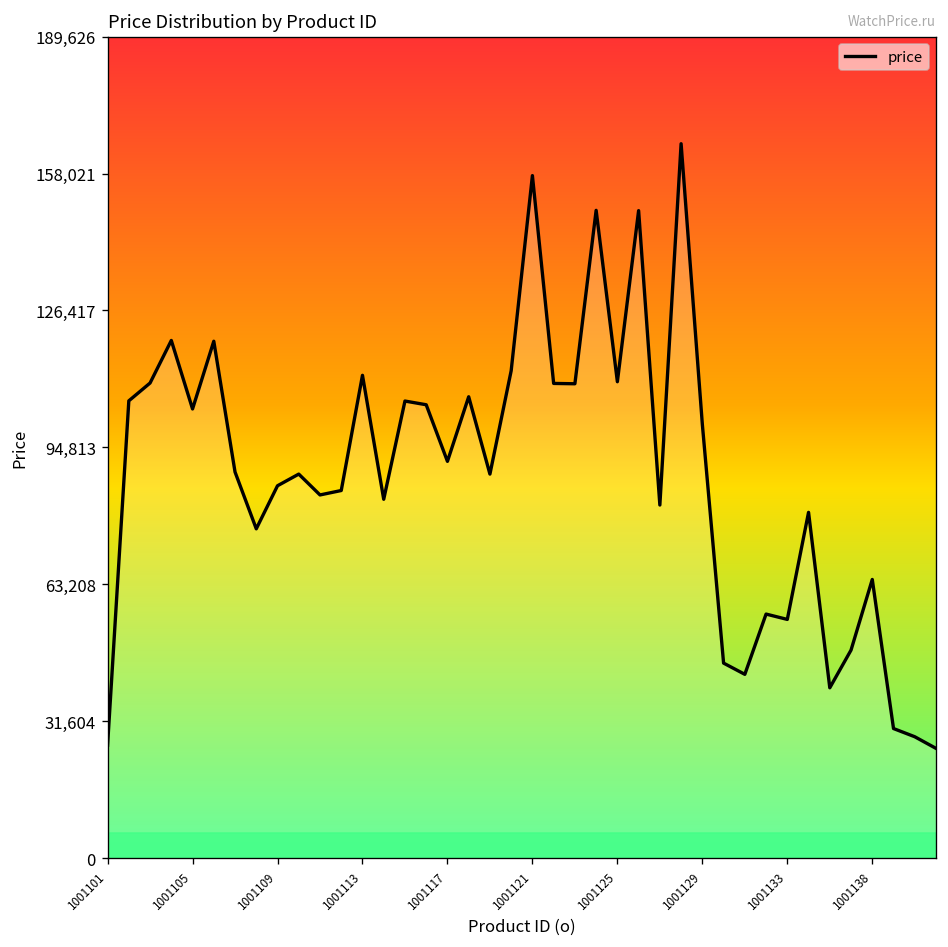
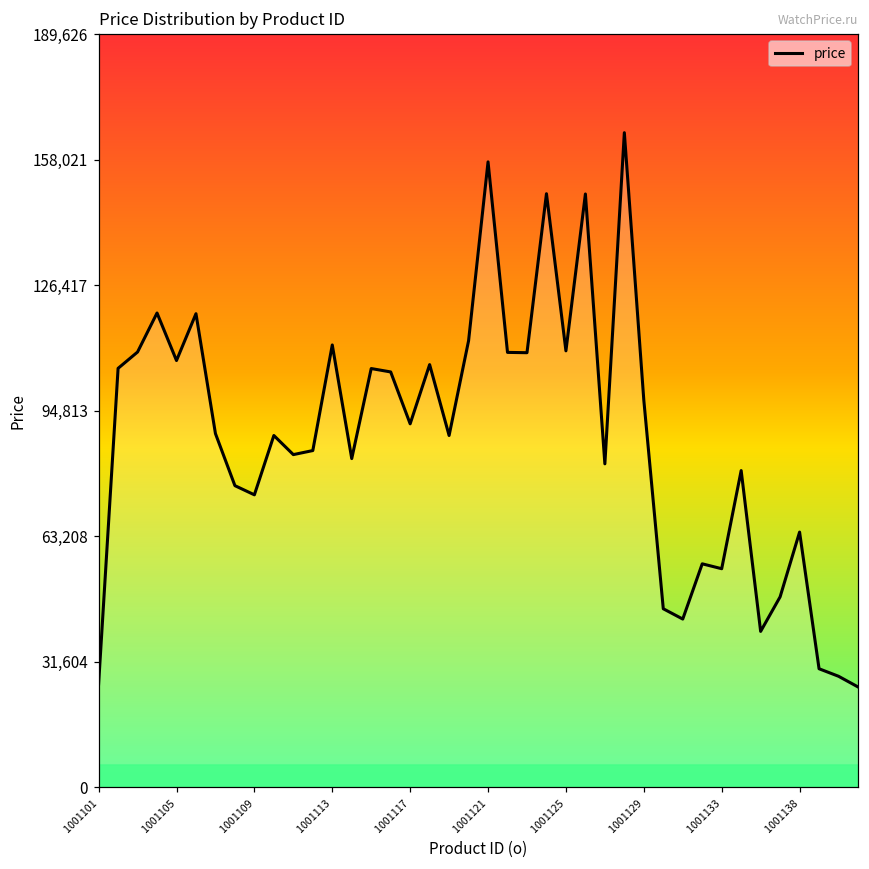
1001105: 104,000 -> 108,000
1001109: 86,000 -> 74,000
1001129: 100,000 -> 98,000
